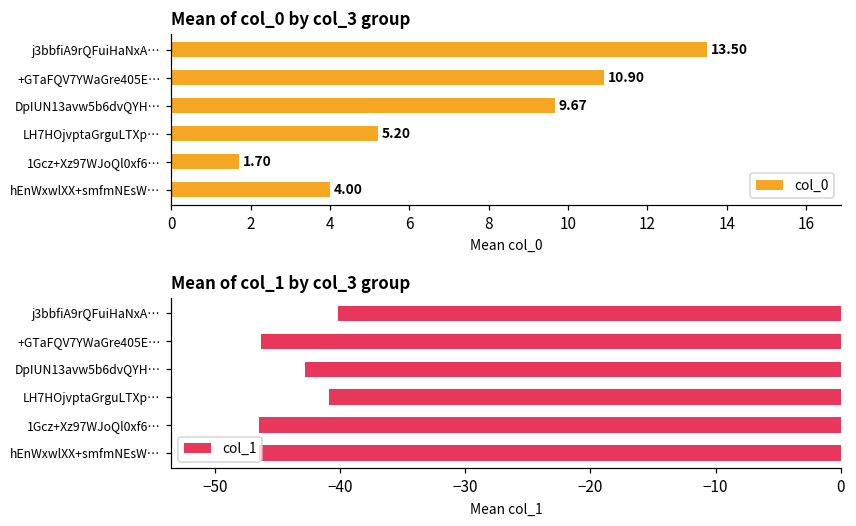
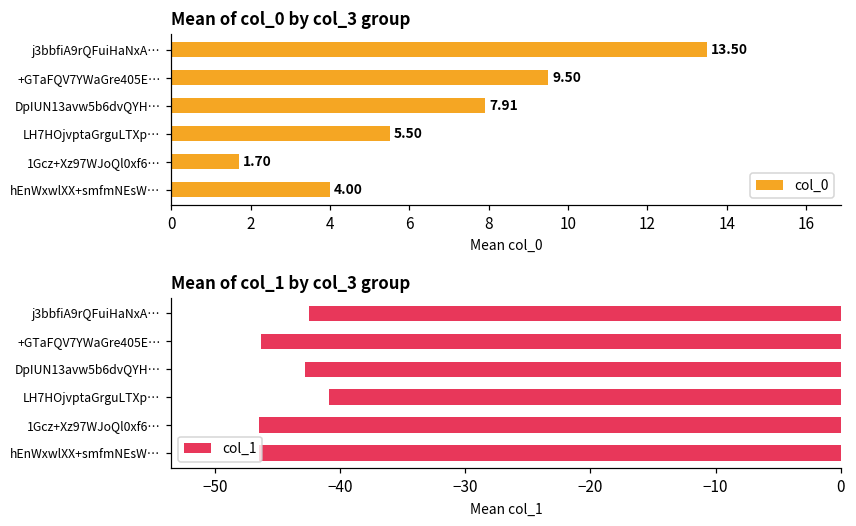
Mean of col_0 by col_3 group, +GTaFQV7YWaGre405E…: 10.90 -> 9.50
Mean of col_0 by col_3 group, DpIUN13avw5b6dvQYH…: 9.67 -> 7.91
Mean of col_0 by col_3 group, LH7HOjvptaGrguLTXp…: 5.20 -> 5.50
Mean of col_1 by col_3 group, j3bbfiA9rQFuiHaNxA…: -40.2 -> -42.5
